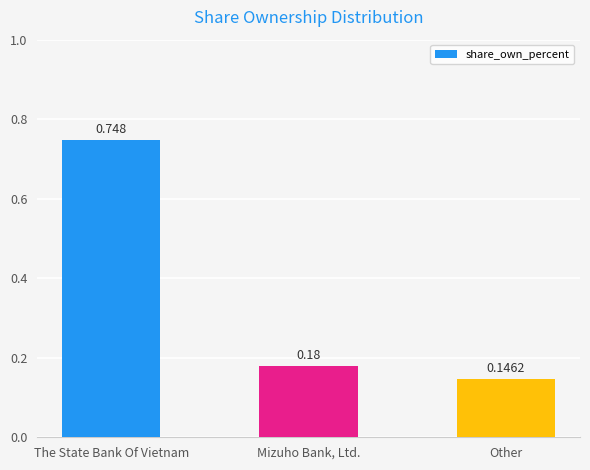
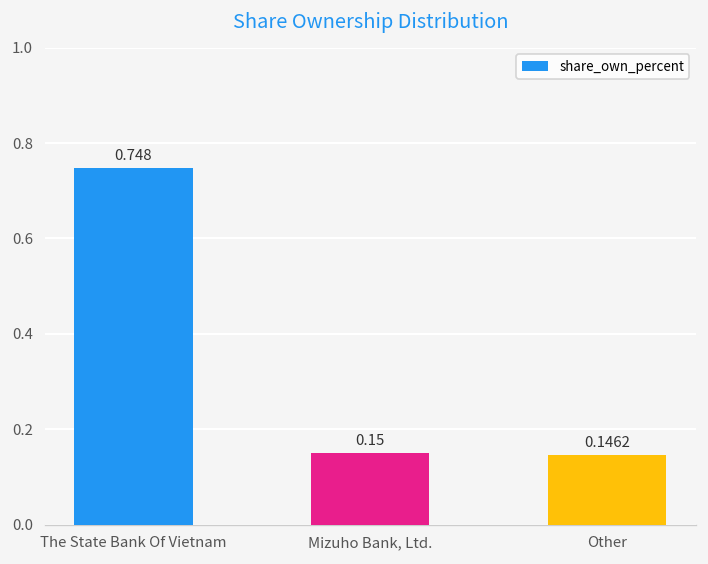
Mizuho Bank, Ltd.: 0.18 -> 0.15
